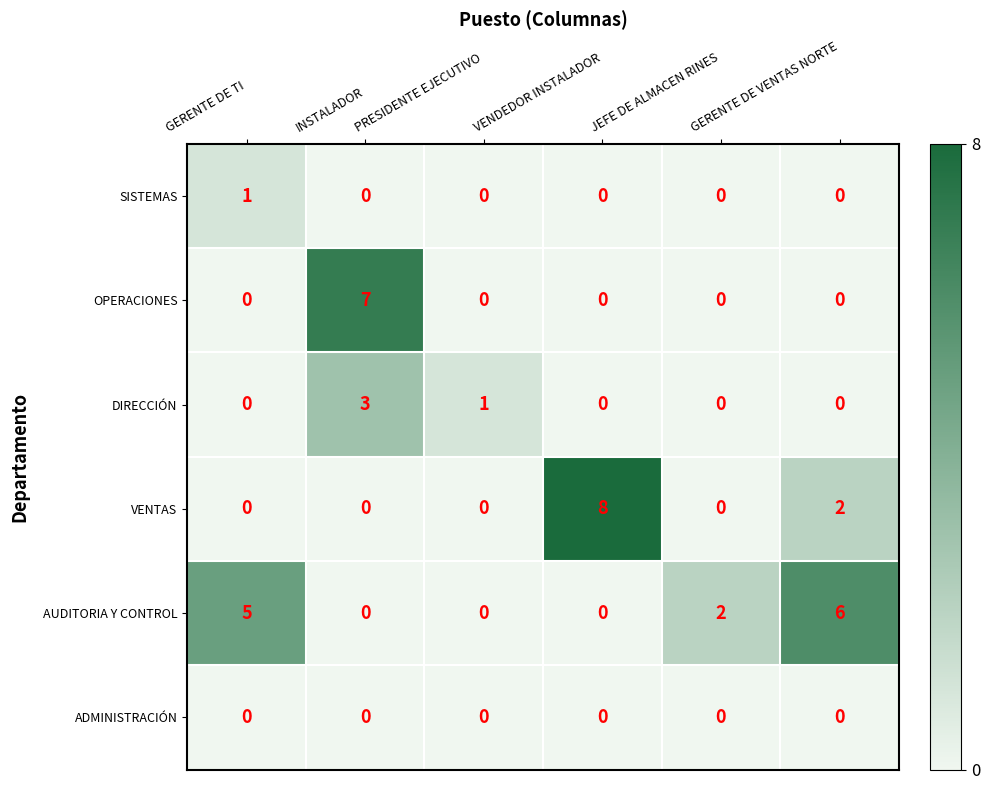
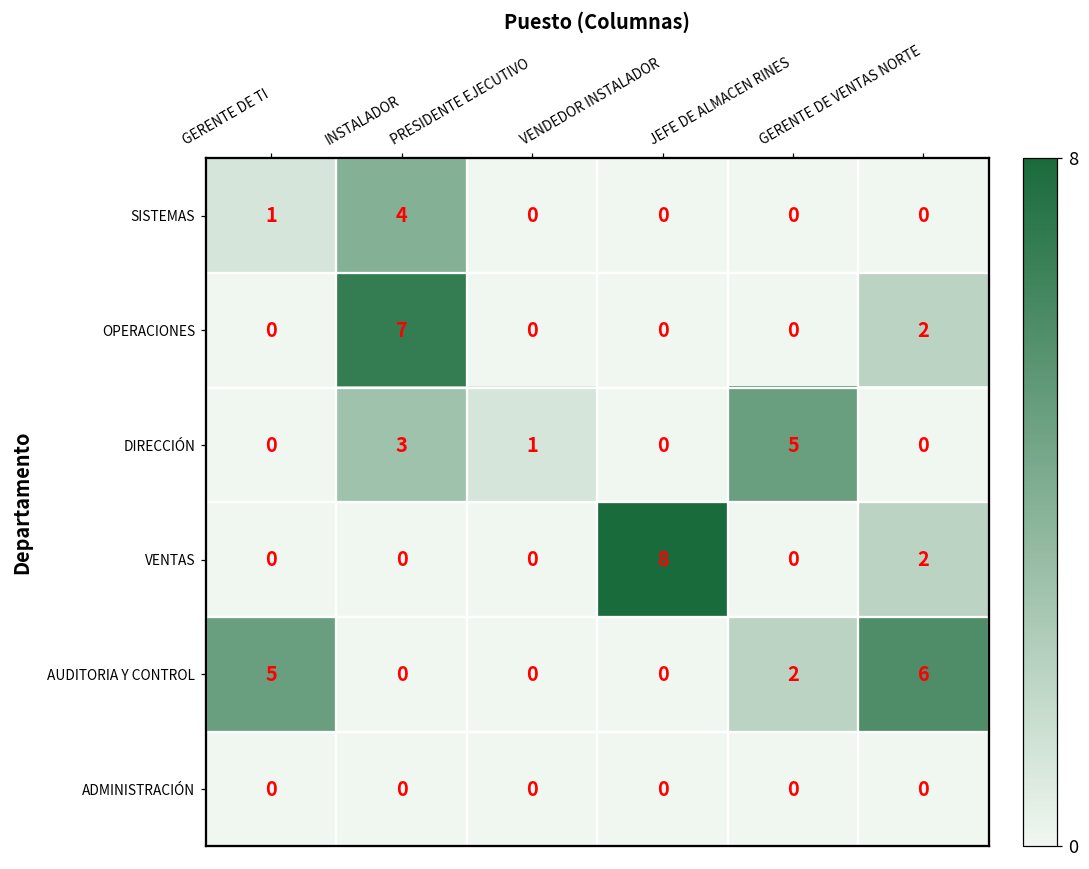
SISTEMAS, INSTALADOR: 0 -> 4
OPERACIONES, GERENTE DE VENTAS NORTE: 0 -> 2
DIRECCIÓN, JEFE DE ALMACEN RINES: 0 -> 5
